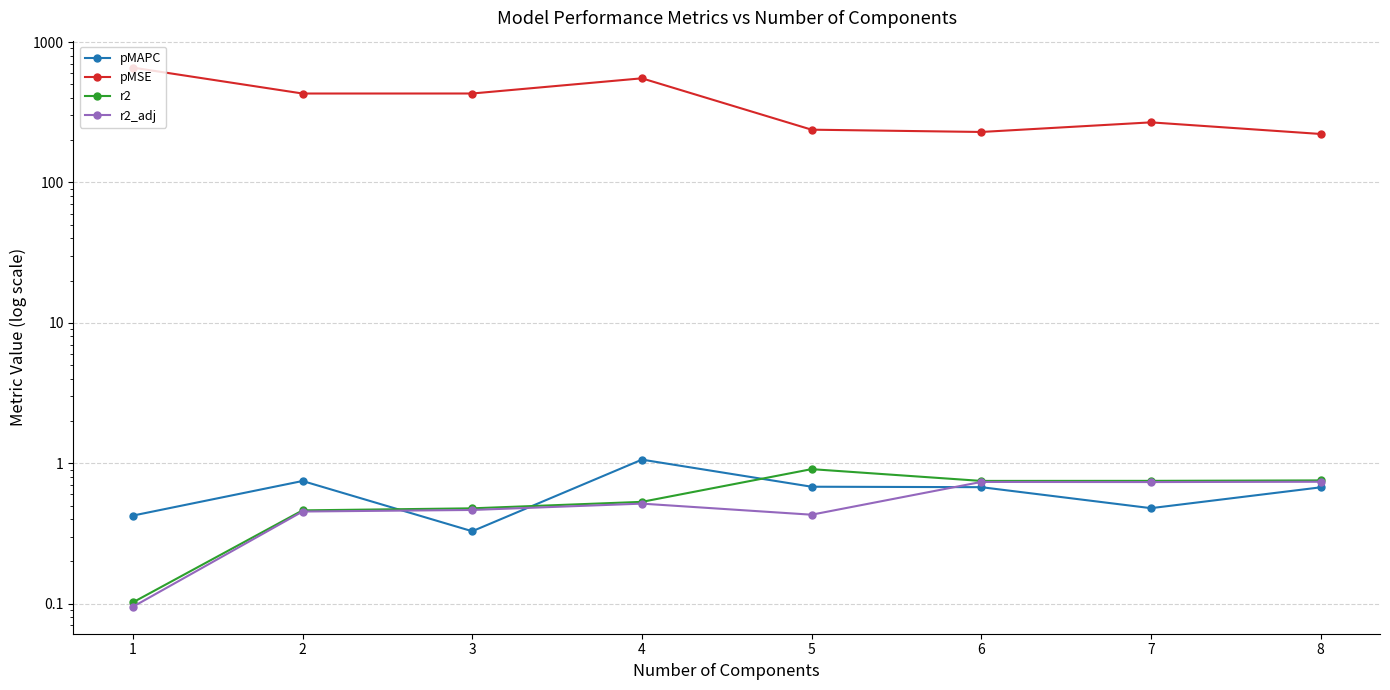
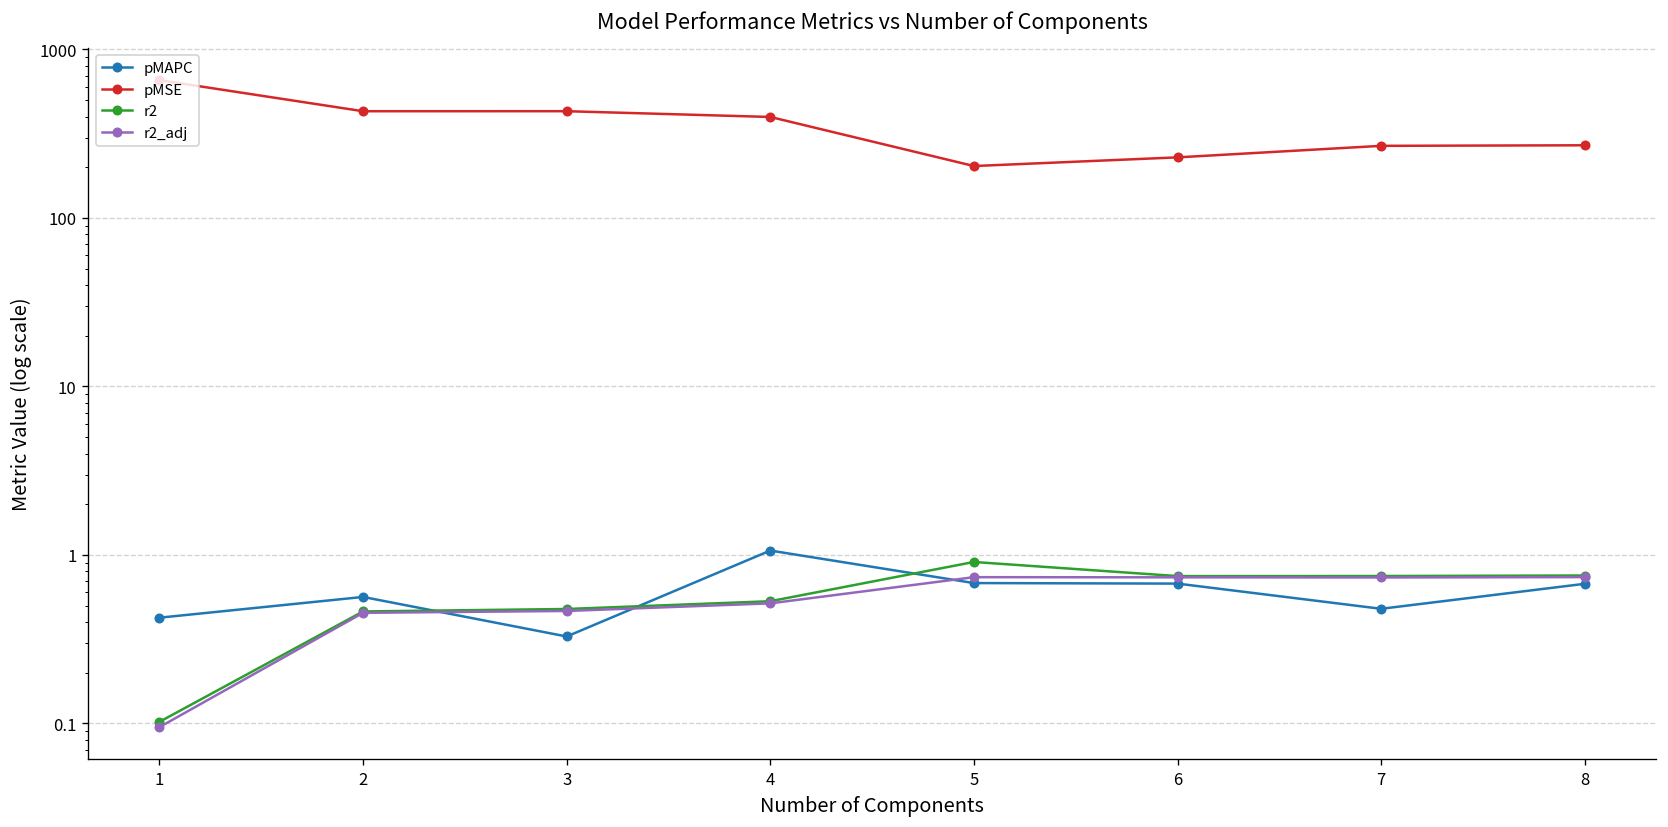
pMAPC, 2: 0.7 -> 0.56
pMSE, 4: 550 -> 400
pMSE, 5: 240 -> 200
r2_adj, 5: 0.43 -> 0.7
pMSE, 8: 220 -> 270
